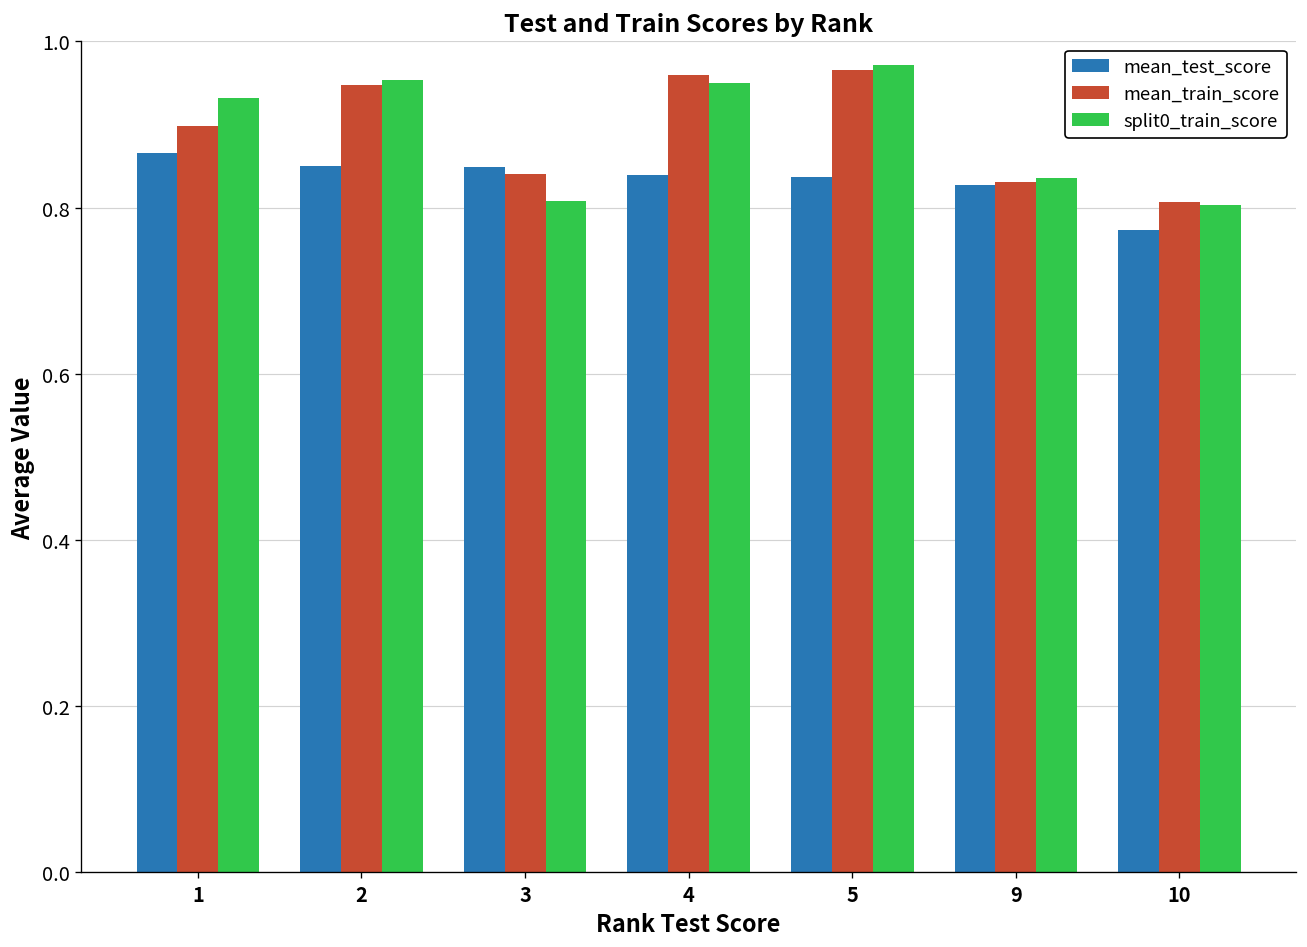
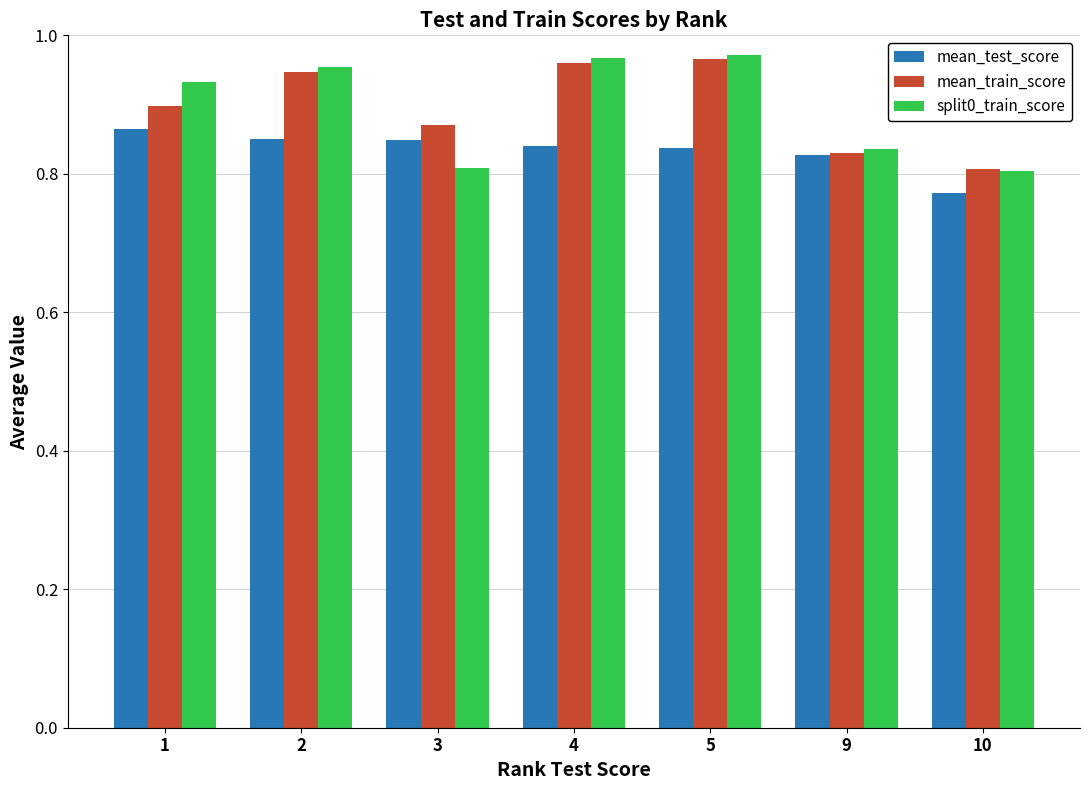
mean_train_score, 3: 0.84 -> 0.87
split0_train_score, 4: 0.95 -> 0.97
